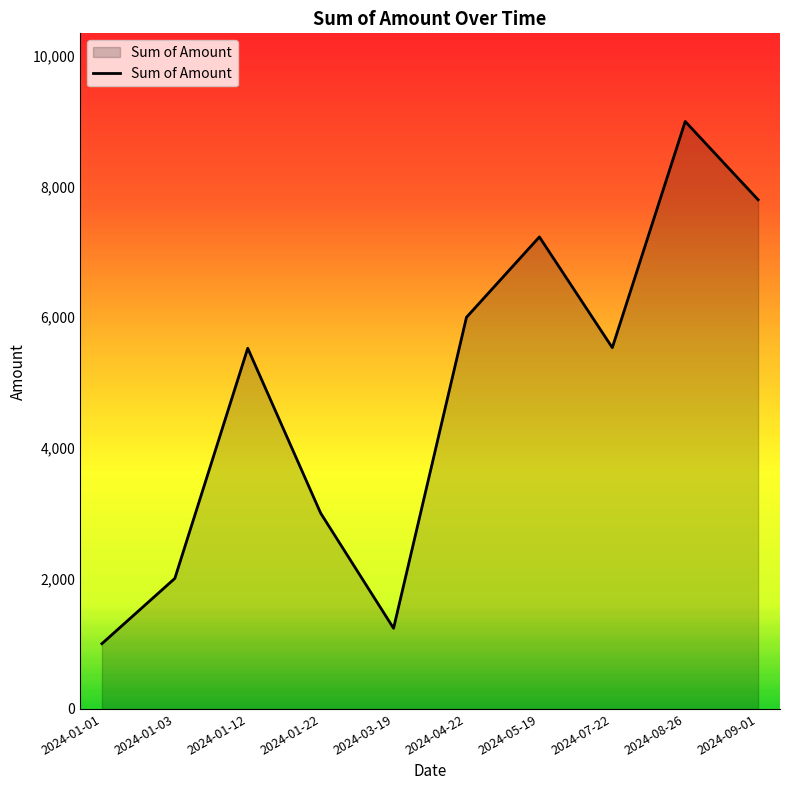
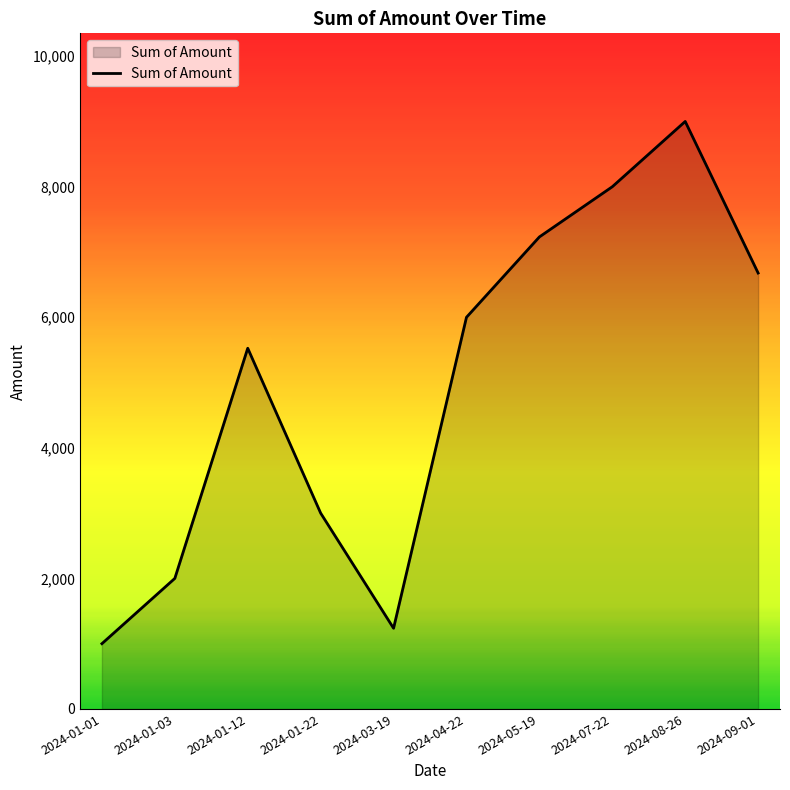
2024-07-22: 5,500 -> 8,000
2024-09-01: 7,800 -> 6,700
